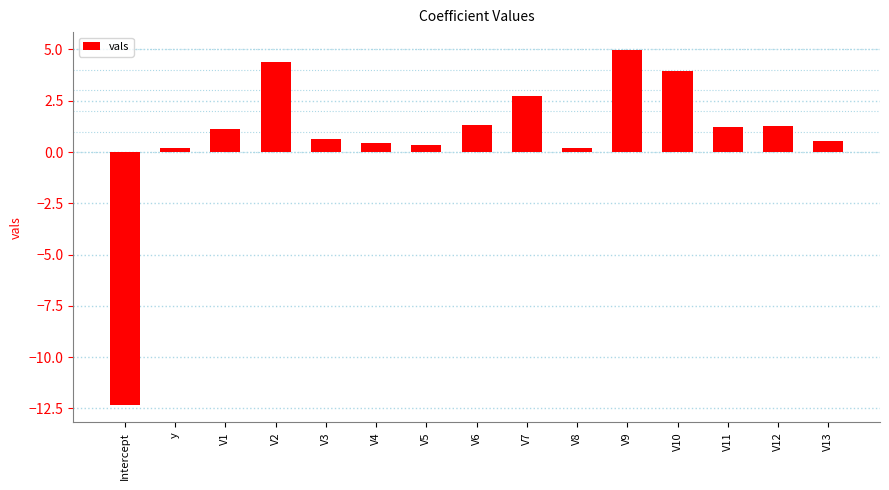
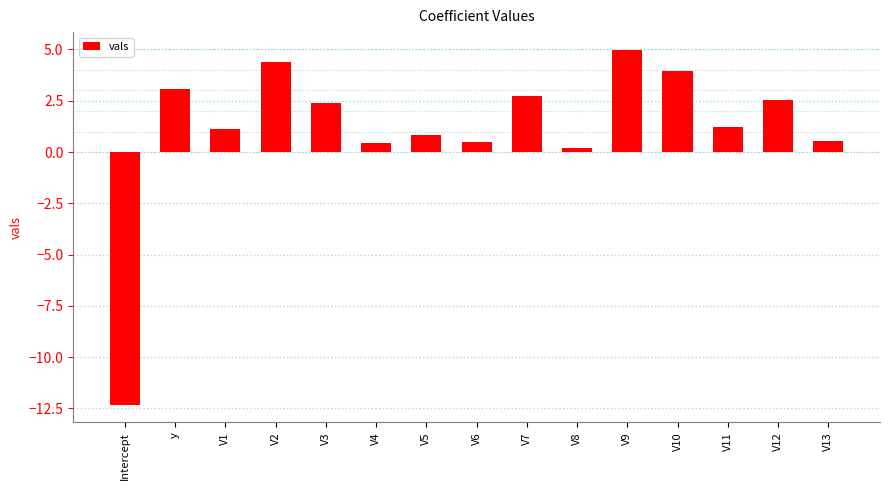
y: 0.2 -> 3.1
V3: 0.6 -> 2.4
V5: 0.4 -> 0.8
V6: 1.3 -> 0.5
V12: 1.3 -> 2.5
